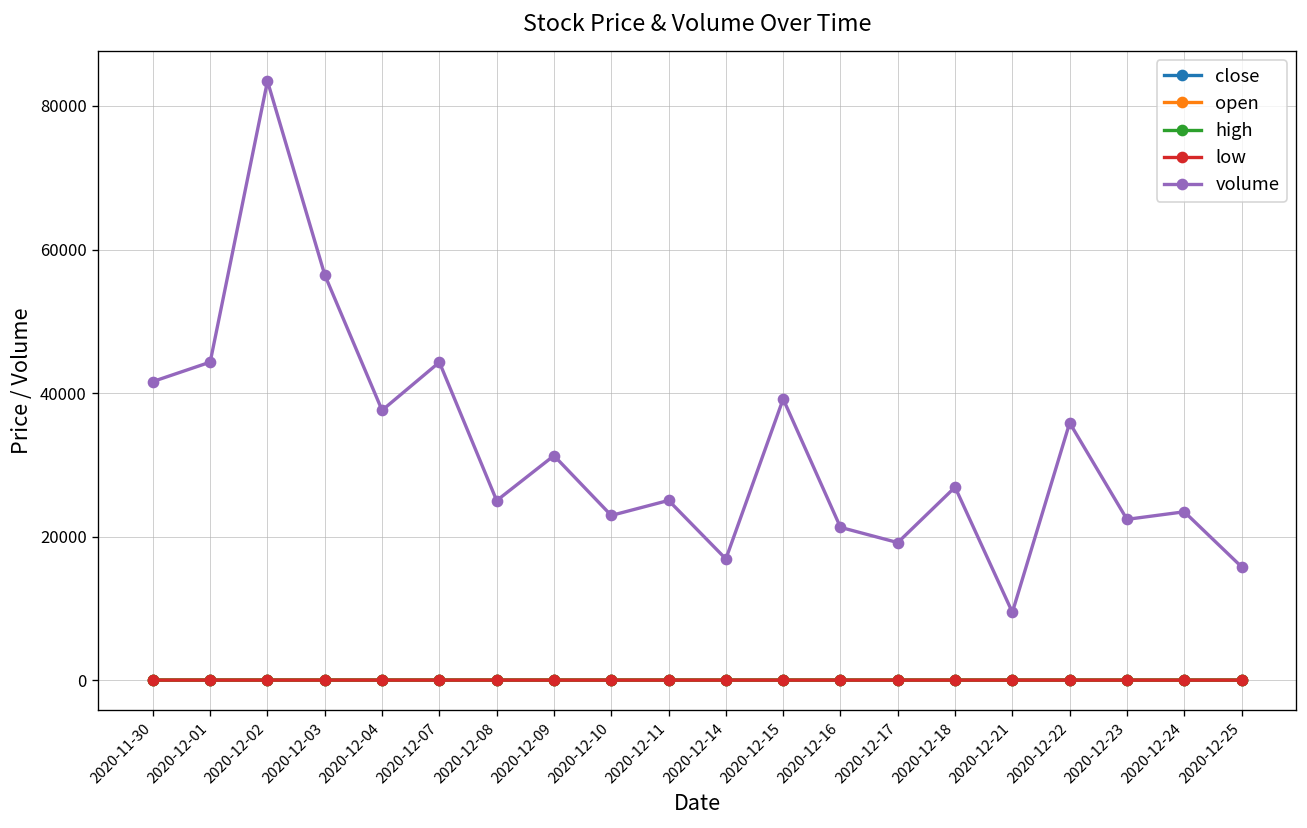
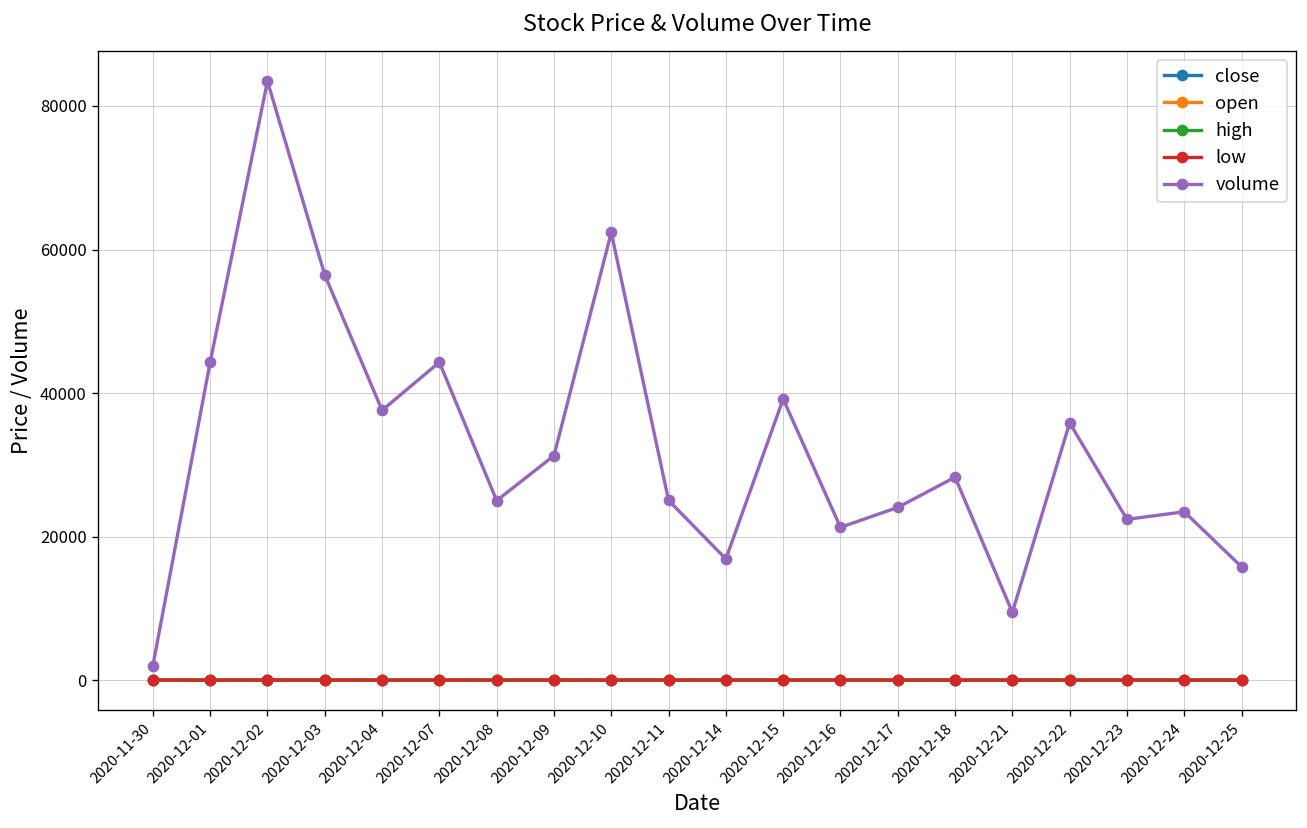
volume, 2020-11-30: 42000 -> 2000
volume, 2020-12-10: 23000 -> 62000
volume, 2020-12-17: 19000 -> 24000
volume, 2020-12-18: 27000 -> 28000
